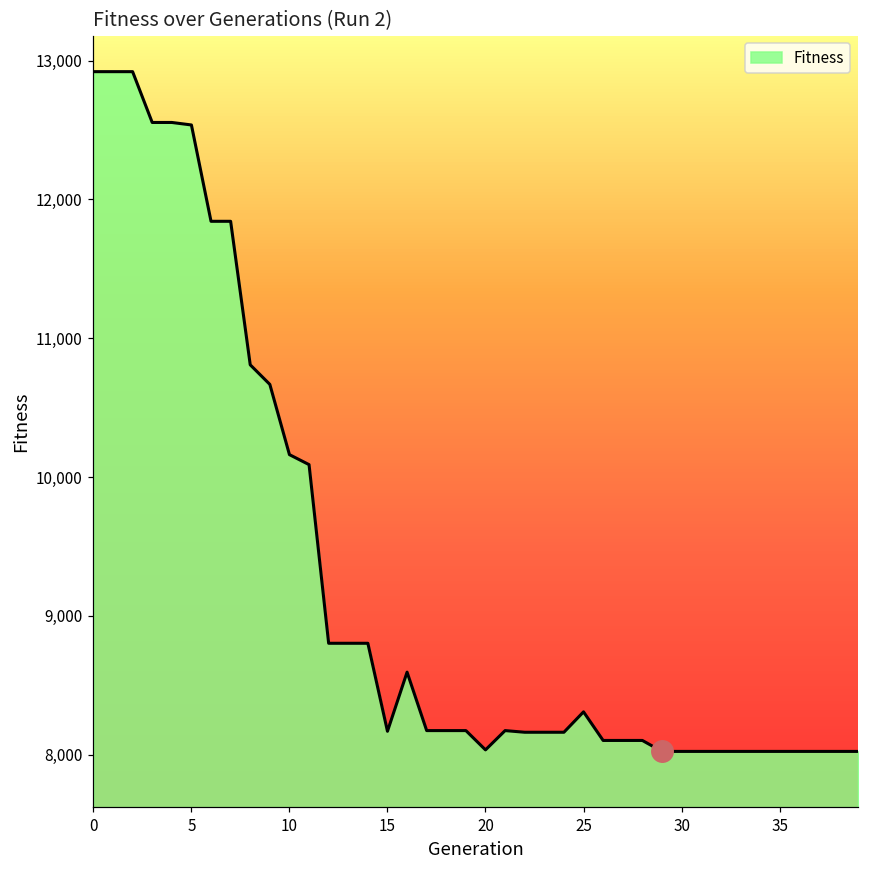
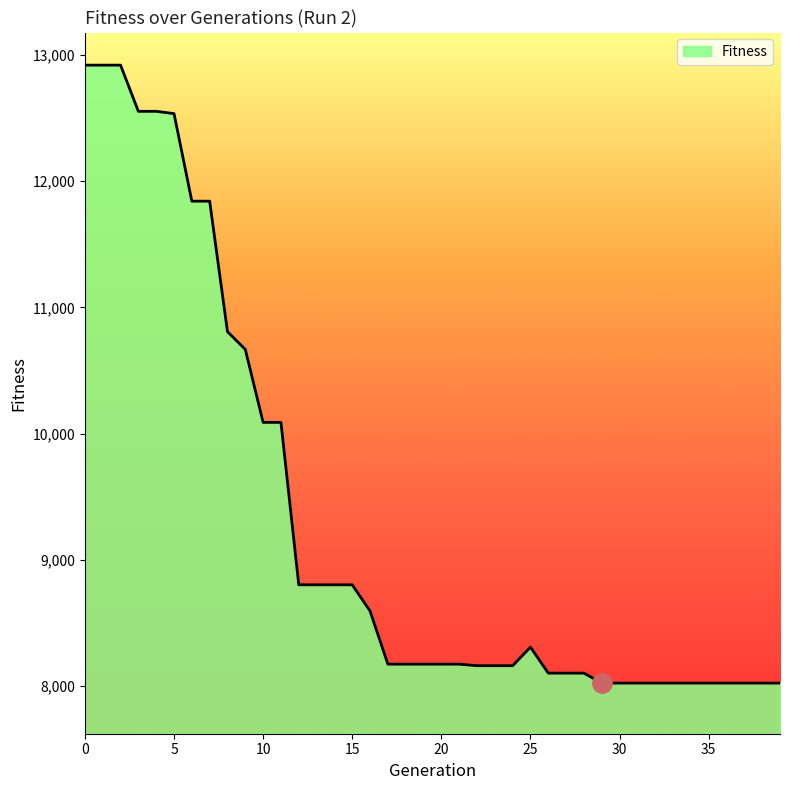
Fitness, 10: 10,160 -> 10,090
Fitness, 15: 8,170 -> 8,800
Fitness, 20: 8,030 -> 8,170
